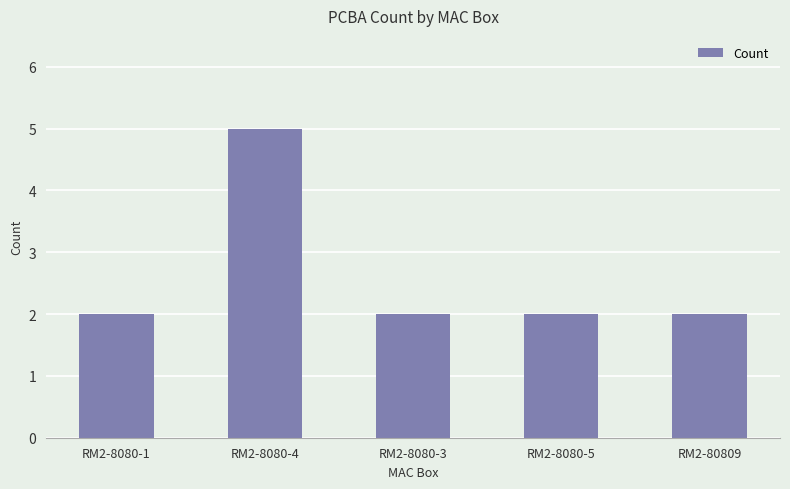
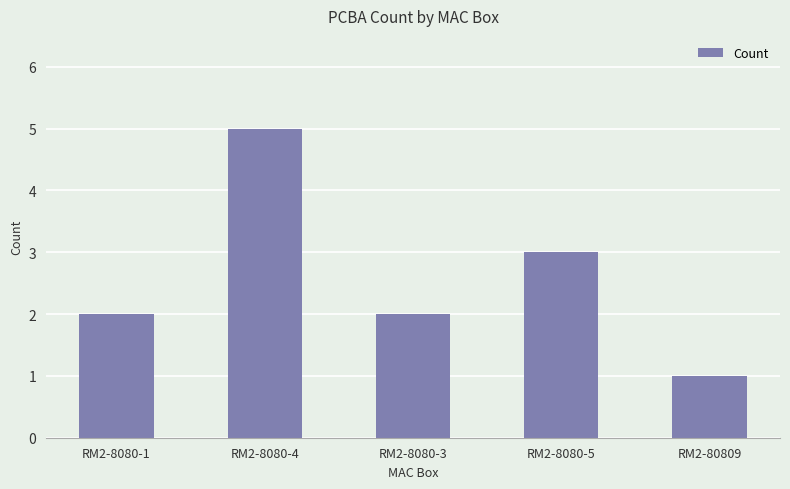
RM2-8080-5: 2 -> 3
RM2-80809: 2 -> 1
